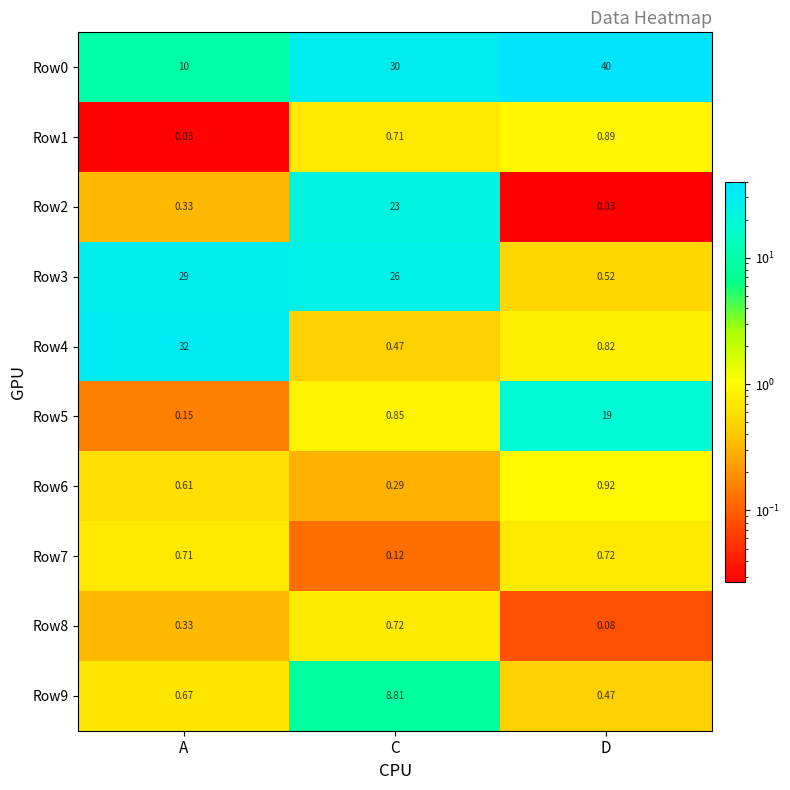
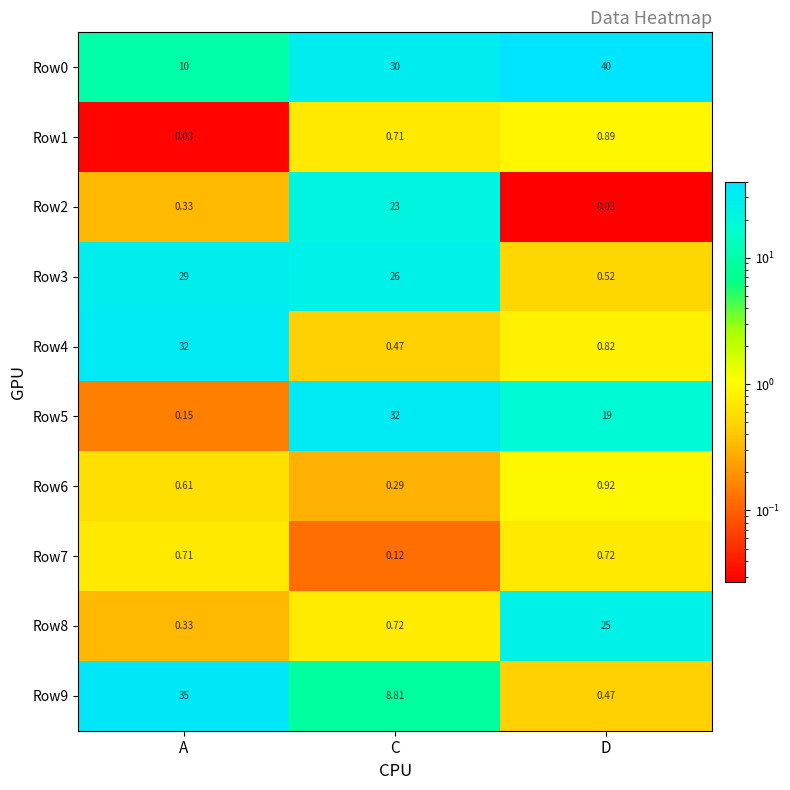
Row5, C: 0.85 -> 32
Row8, D: 0.08 -> 25
Row9, A: 0.67 -> 35
